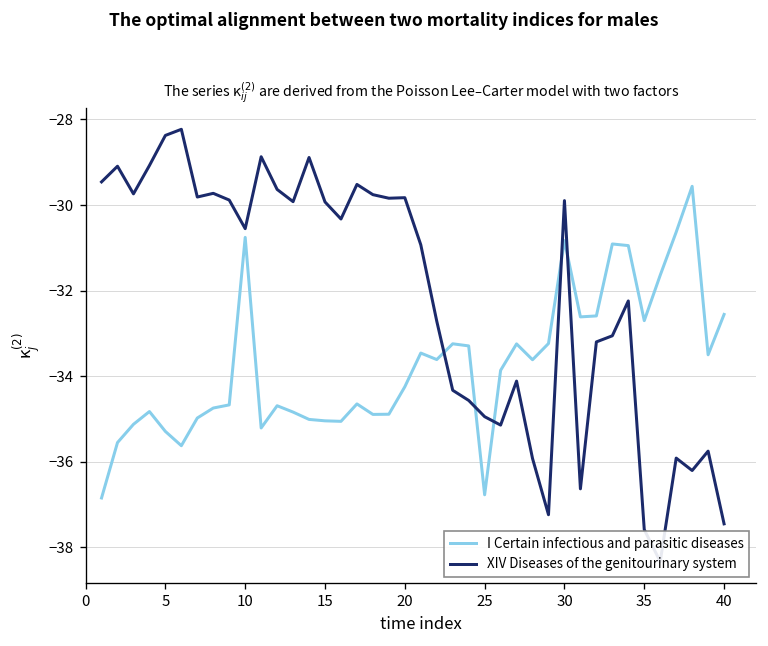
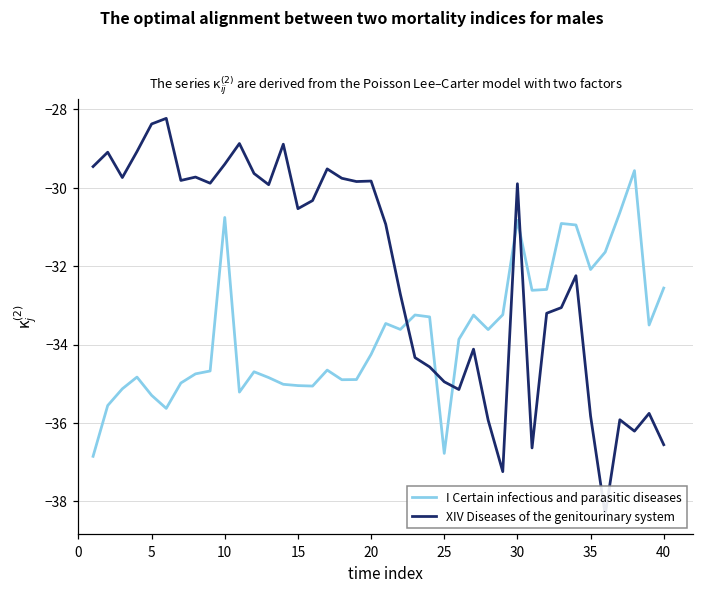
XIV Diseases of the genitourinary system, 10: -30.6 -> -29.4
XIV Diseases of the genitourinary system, 15: -29.9 -> -30.5
I Certain infectious and parasitic diseases, 35: -32.7 -> -32.1
XIV Diseases of the genitourinary system, 35: -37.6 -> -35.8
XIV Diseases of the genitourinary system, 40: -37.5 -> -36.6
